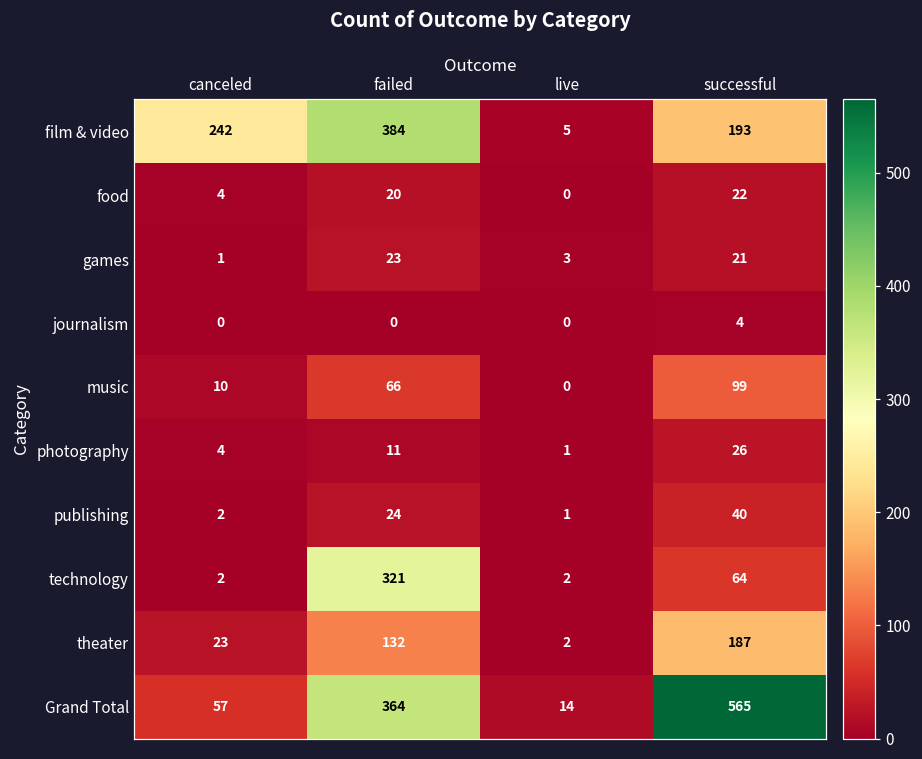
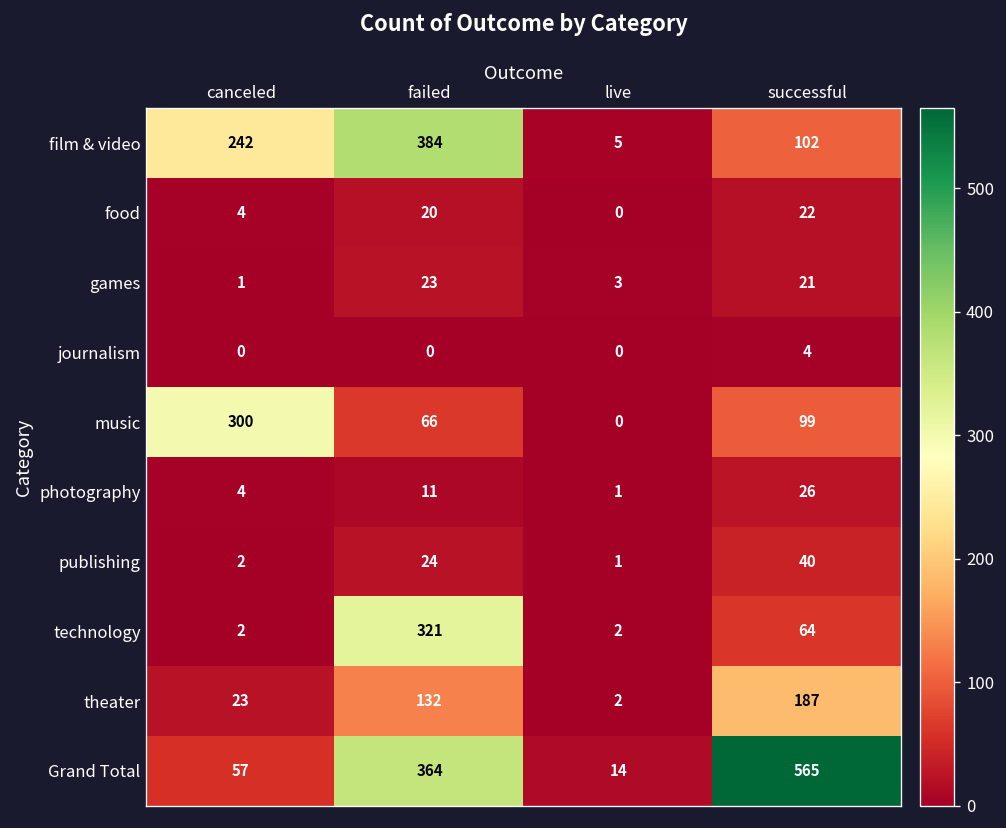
film & video, successful: 193 -> 102
music, canceled: 10 -> 300
